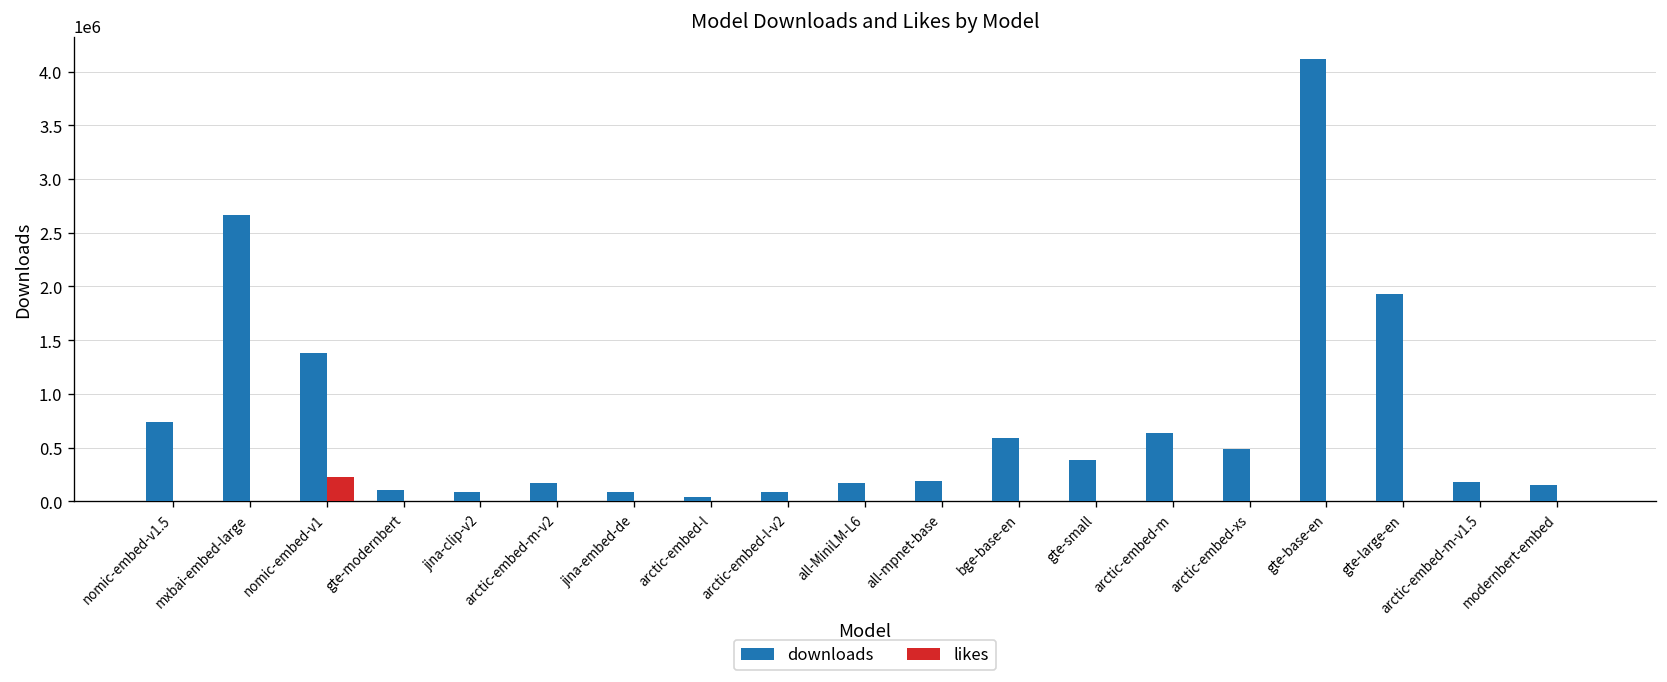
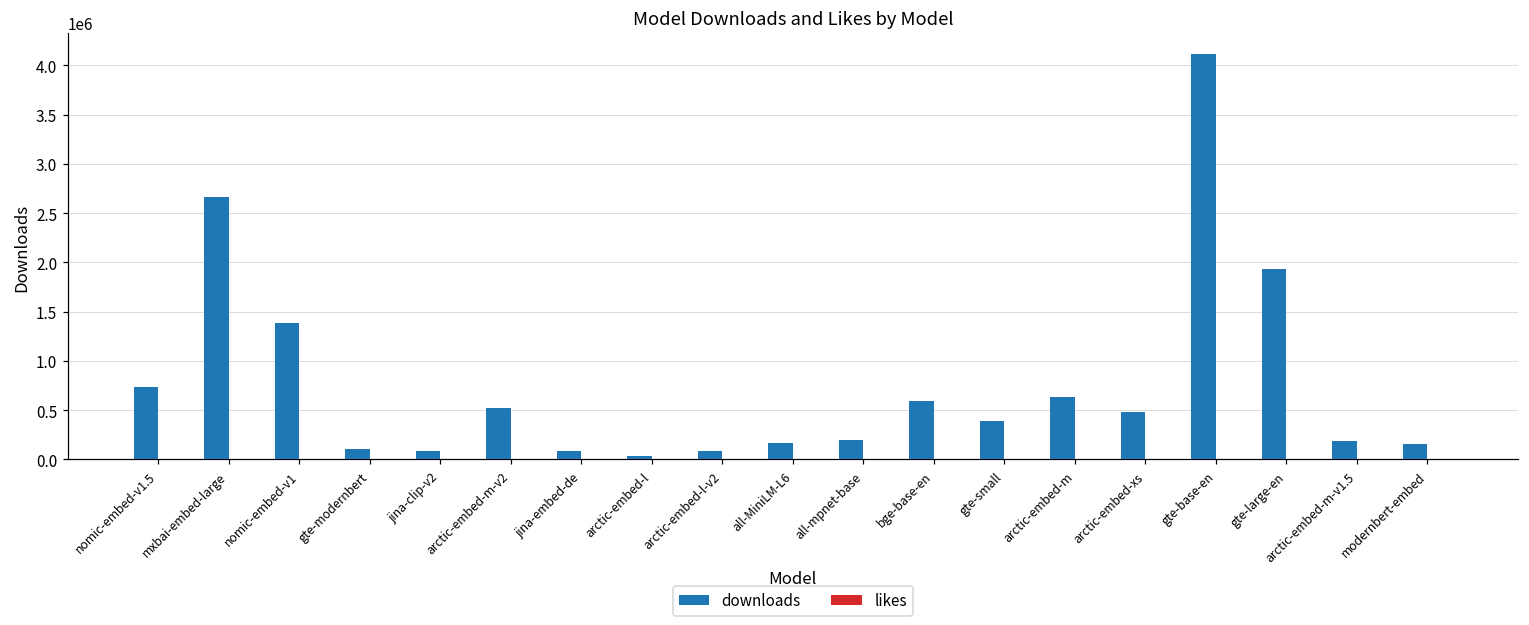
likes, nomic-embed-v1: 200000 -> 0
downloads, arctic-embed-m-v2: 200000 -> 500000
